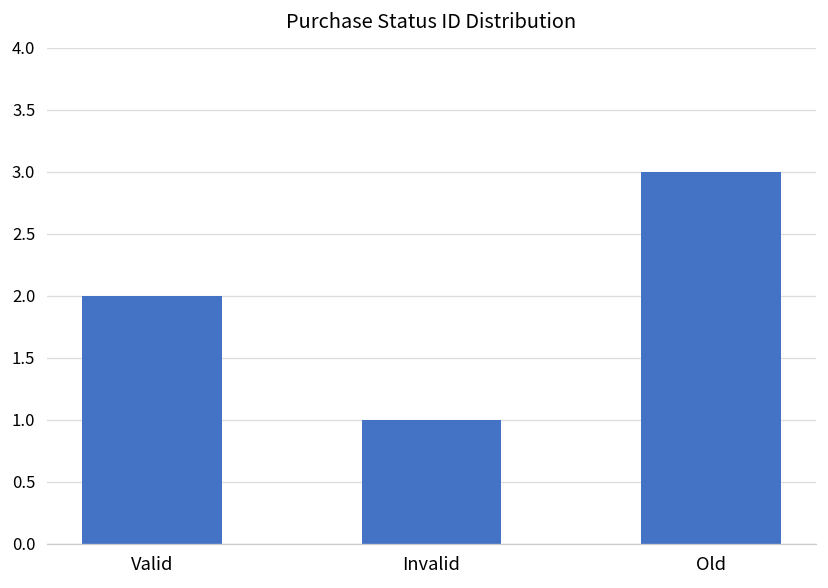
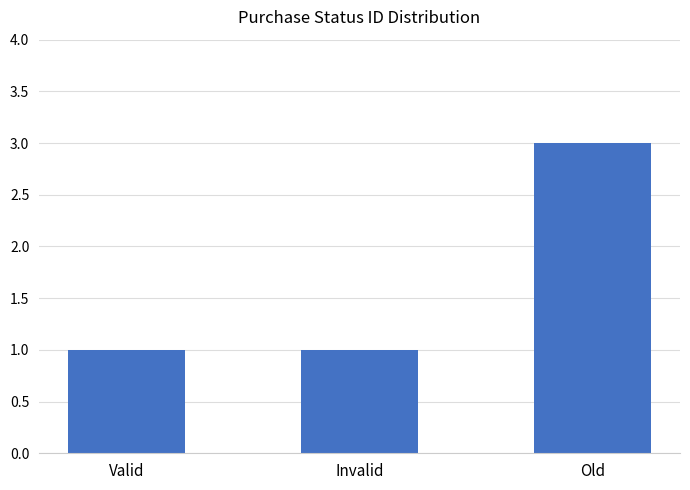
Valid: 2 -> 1
